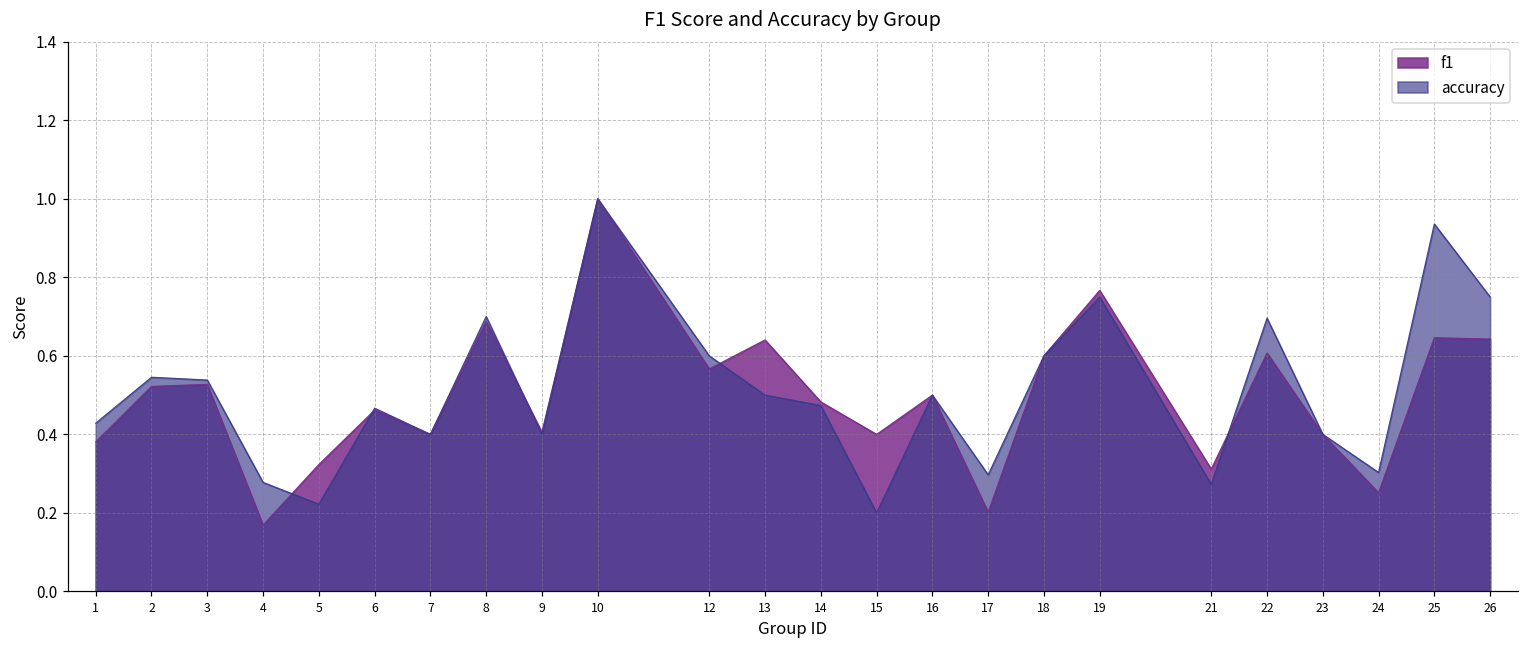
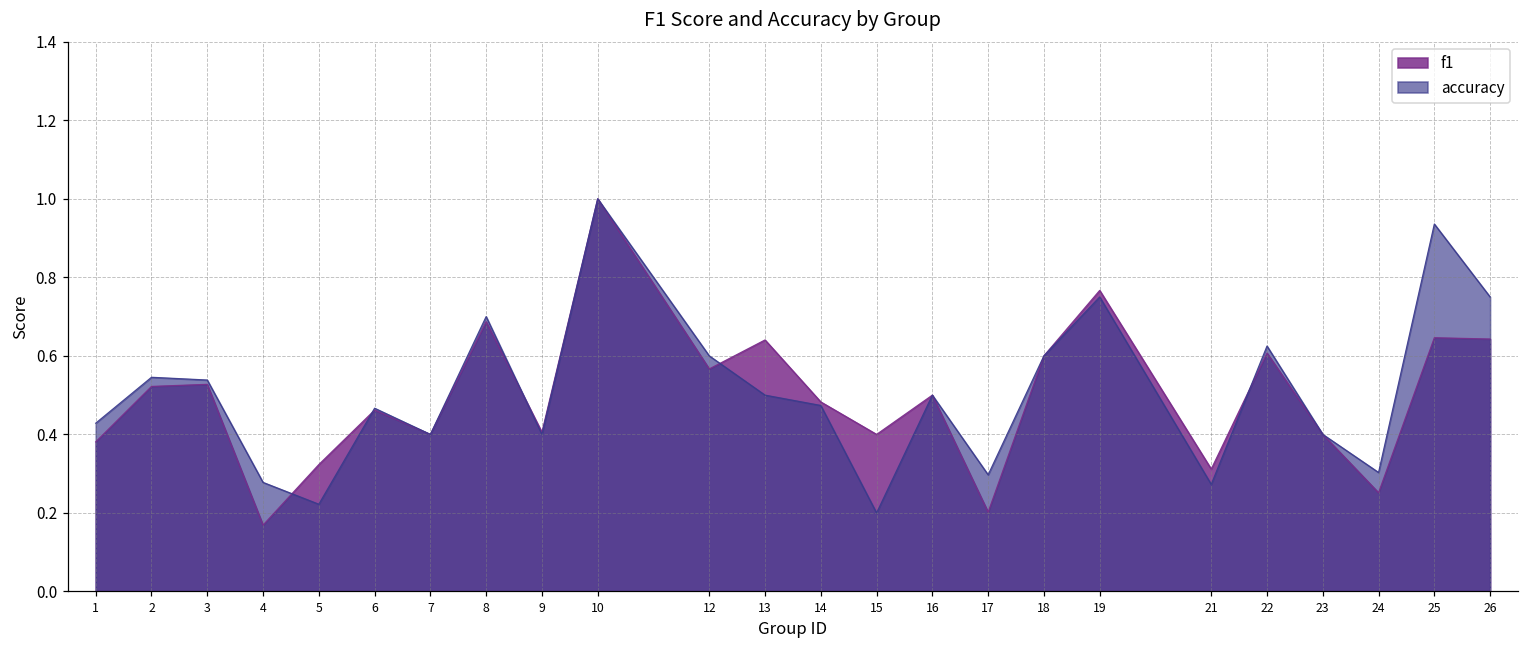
accuracy, 22: 0.70 -> 0.63
